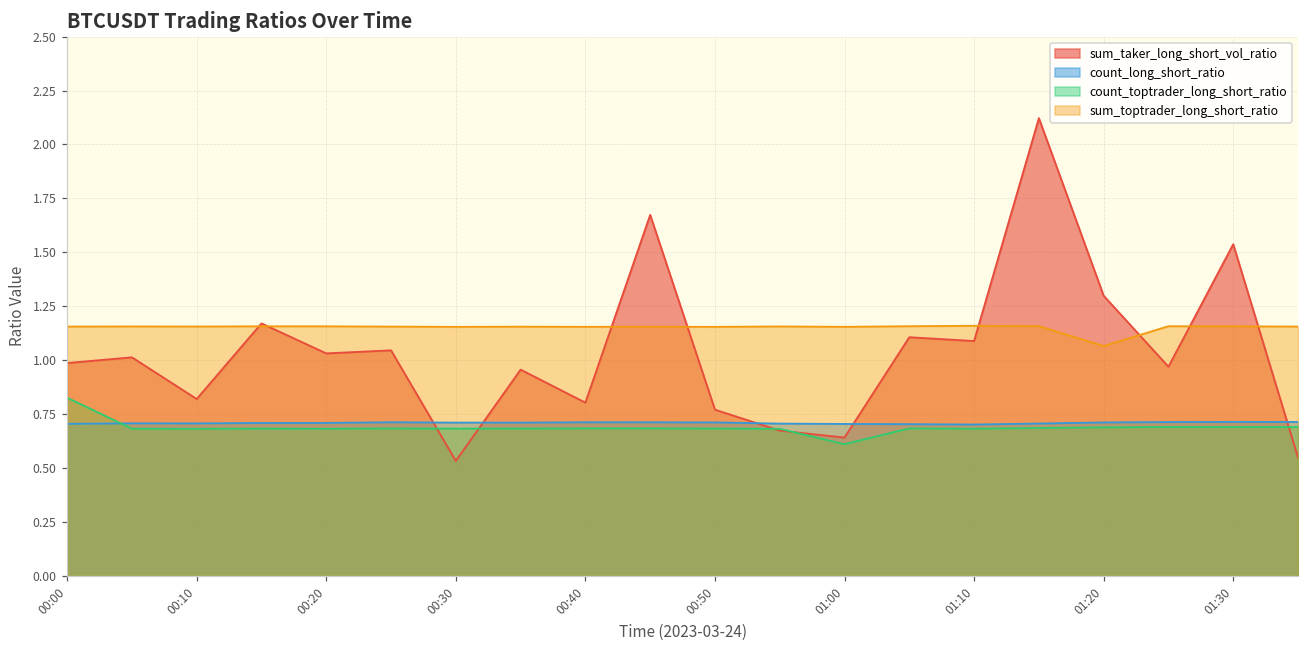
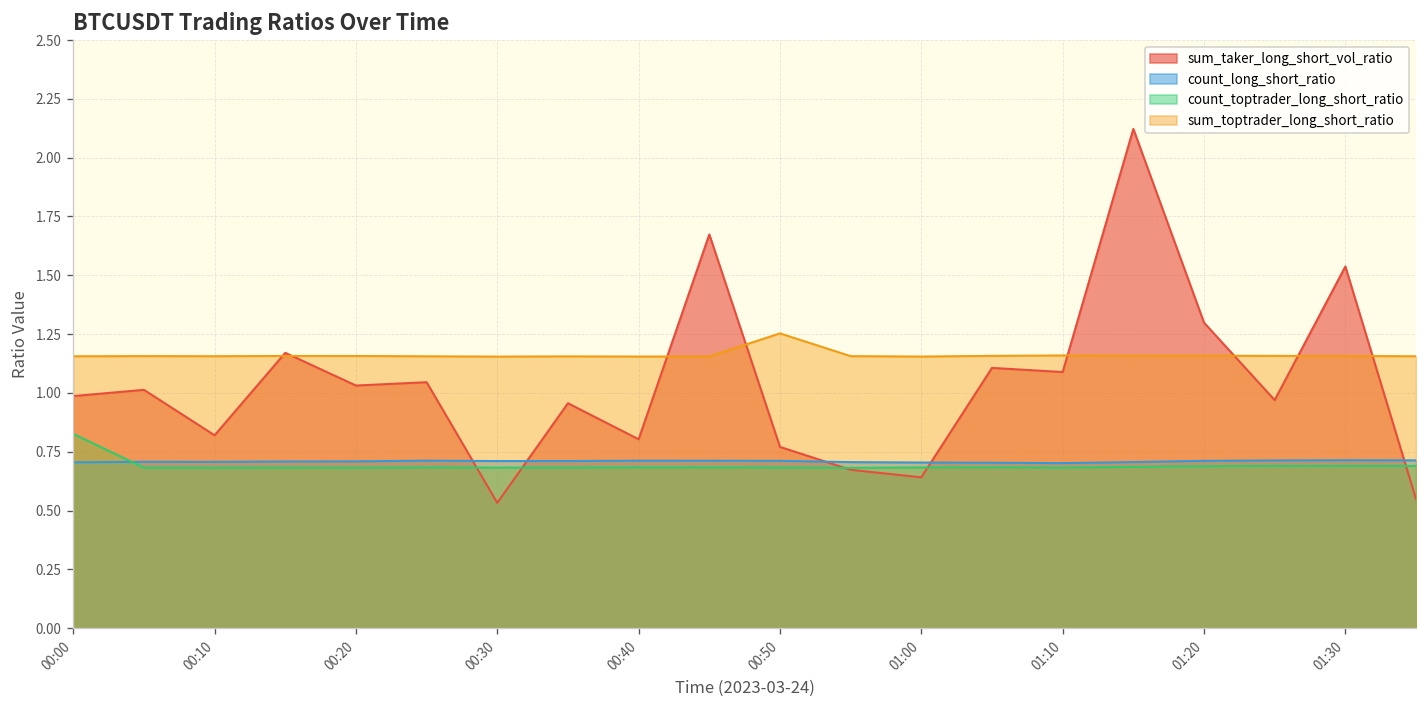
sum_toptrader_long_short_ratio, 00:50: 1.15 -> 1.25
count_toptrader_long_short_ratio, 01:00: 0.61 -> 0.68
sum_toptrader_long_short_ratio, 01:20: 1.07 -> 1.16
